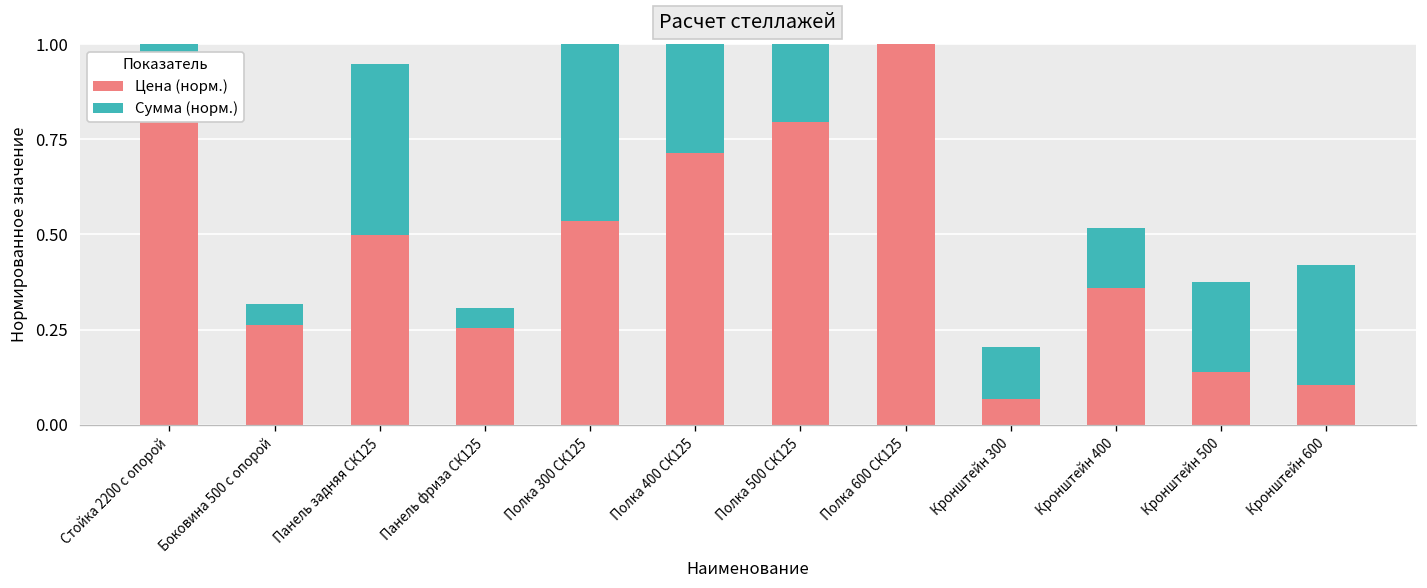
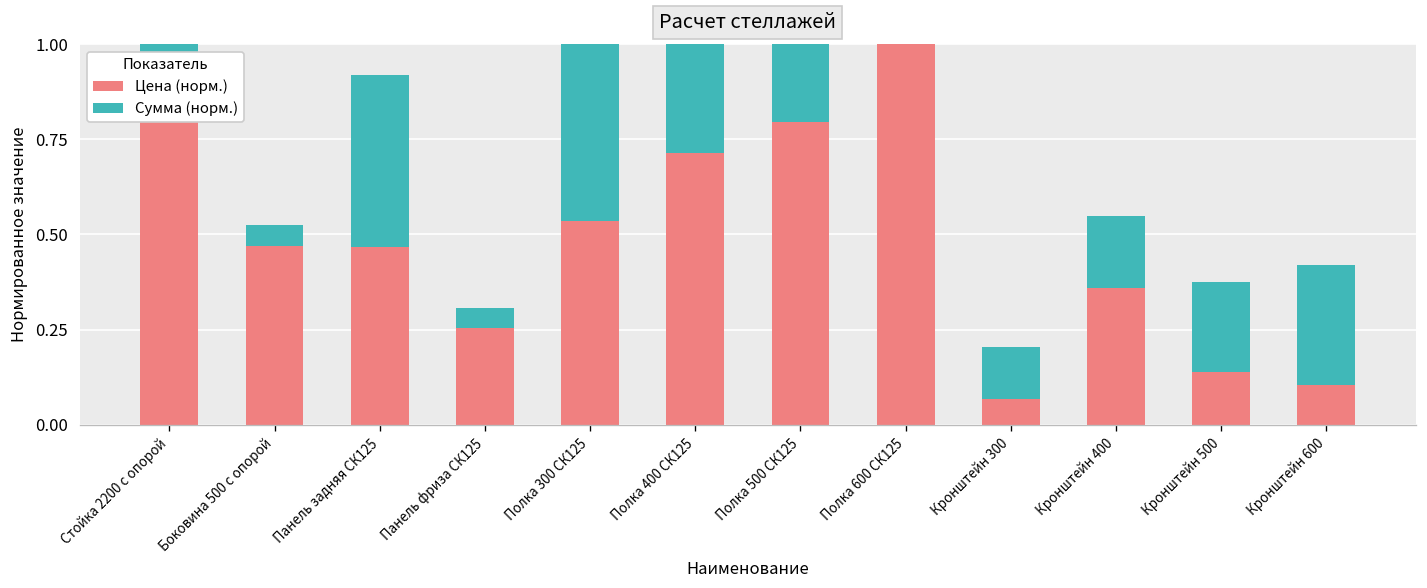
Цена (норм.), Боковина 500 с опорой: 0.26 -> 0.47
Цена (норм.), Панель задняя СК125: 0.50 -> 0.47
Сумма (норм.), Кронштейн 400: 0.16 -> 0.19
